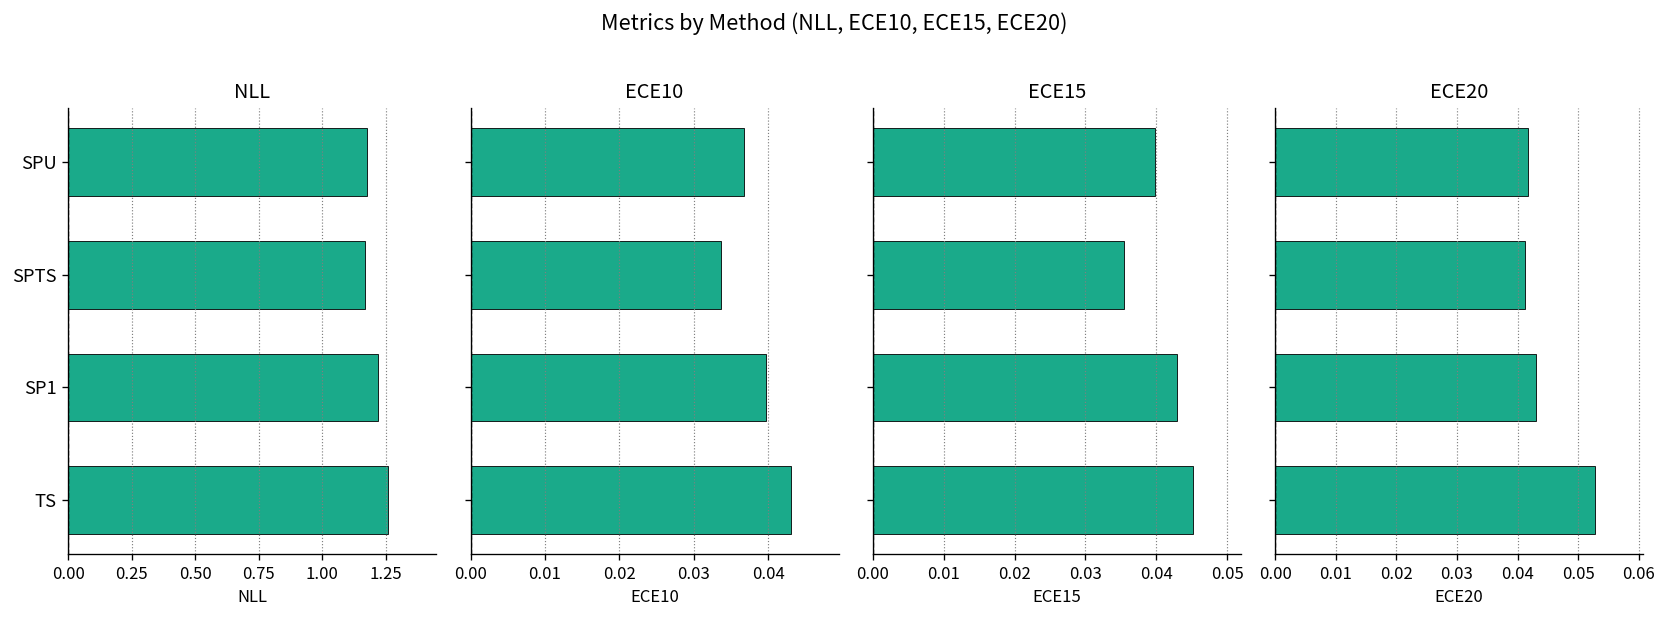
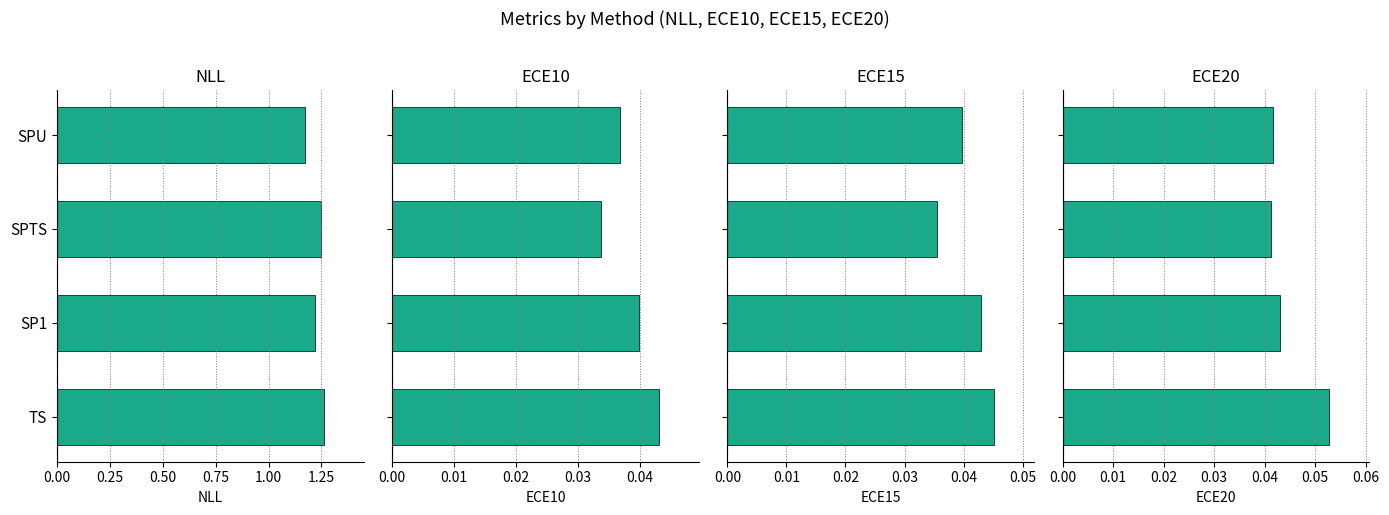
NLL, SPTS: 1.17 -> 1.25
